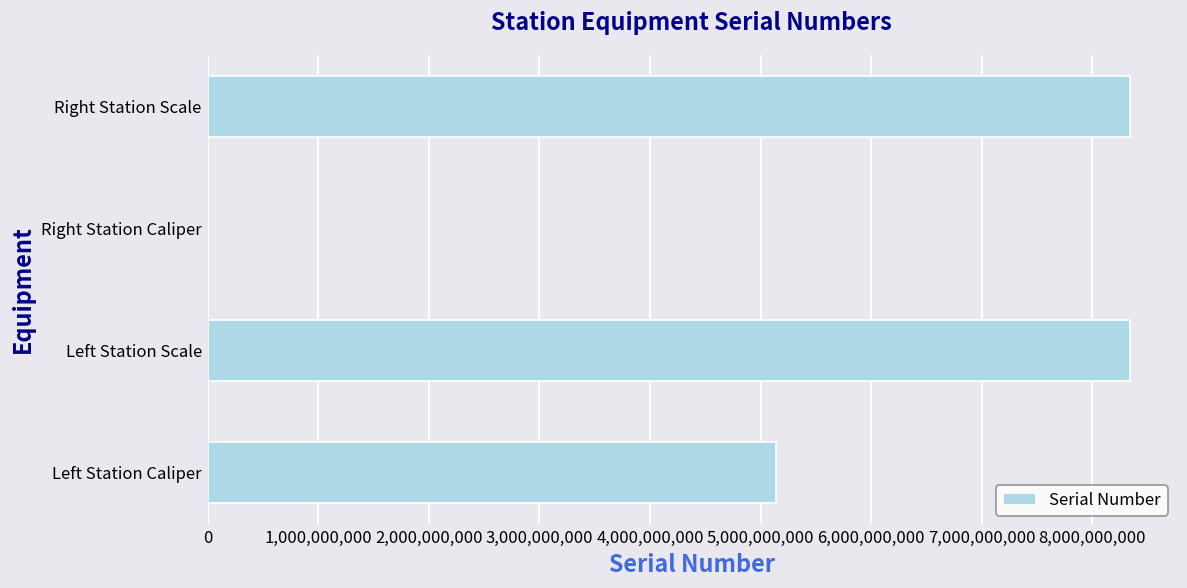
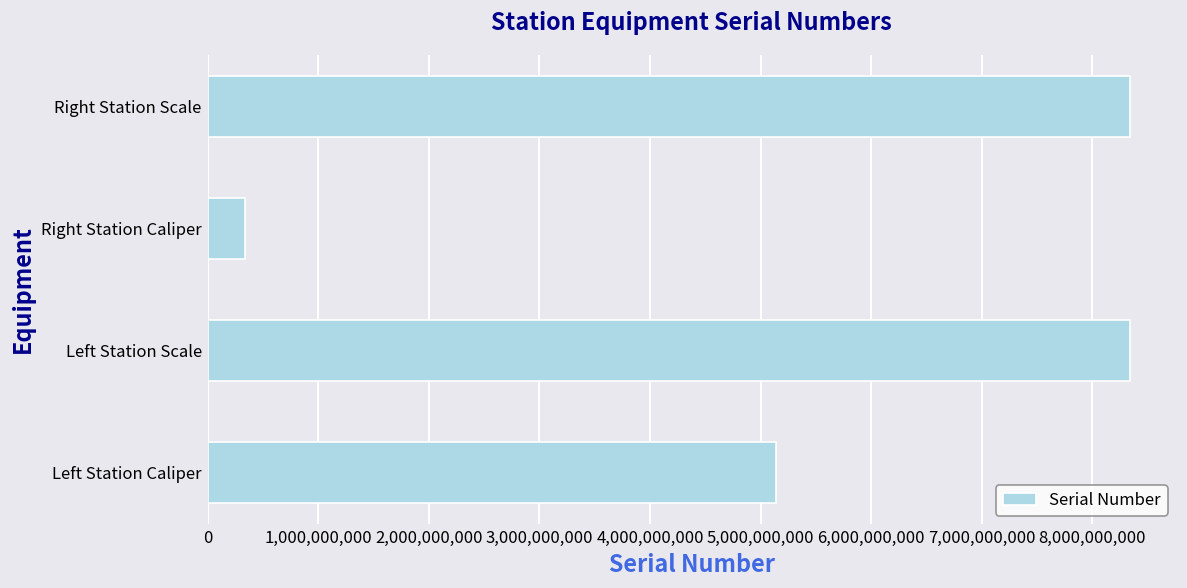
Right Station Caliper: 0 -> 300,000,000
